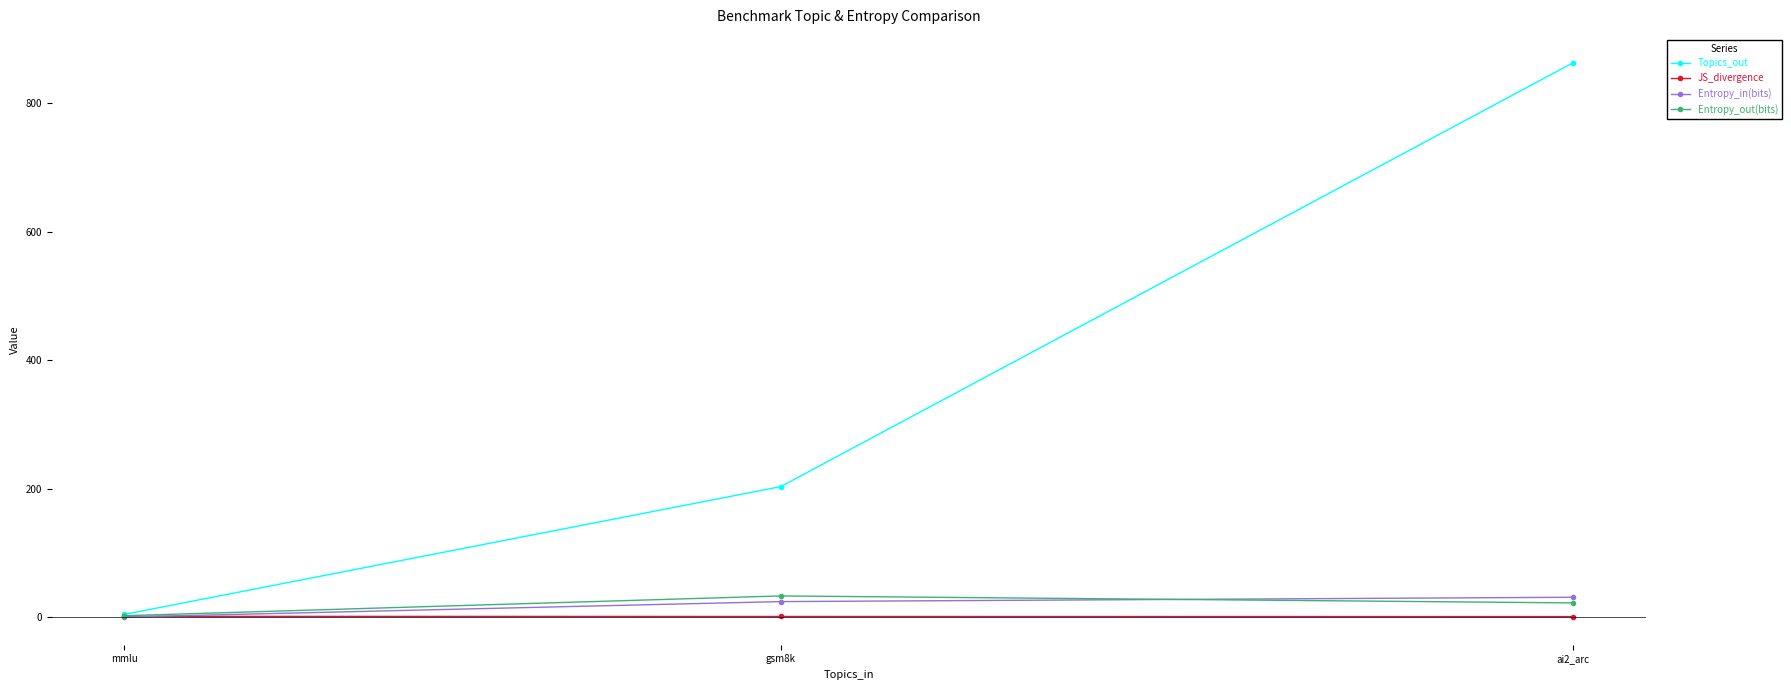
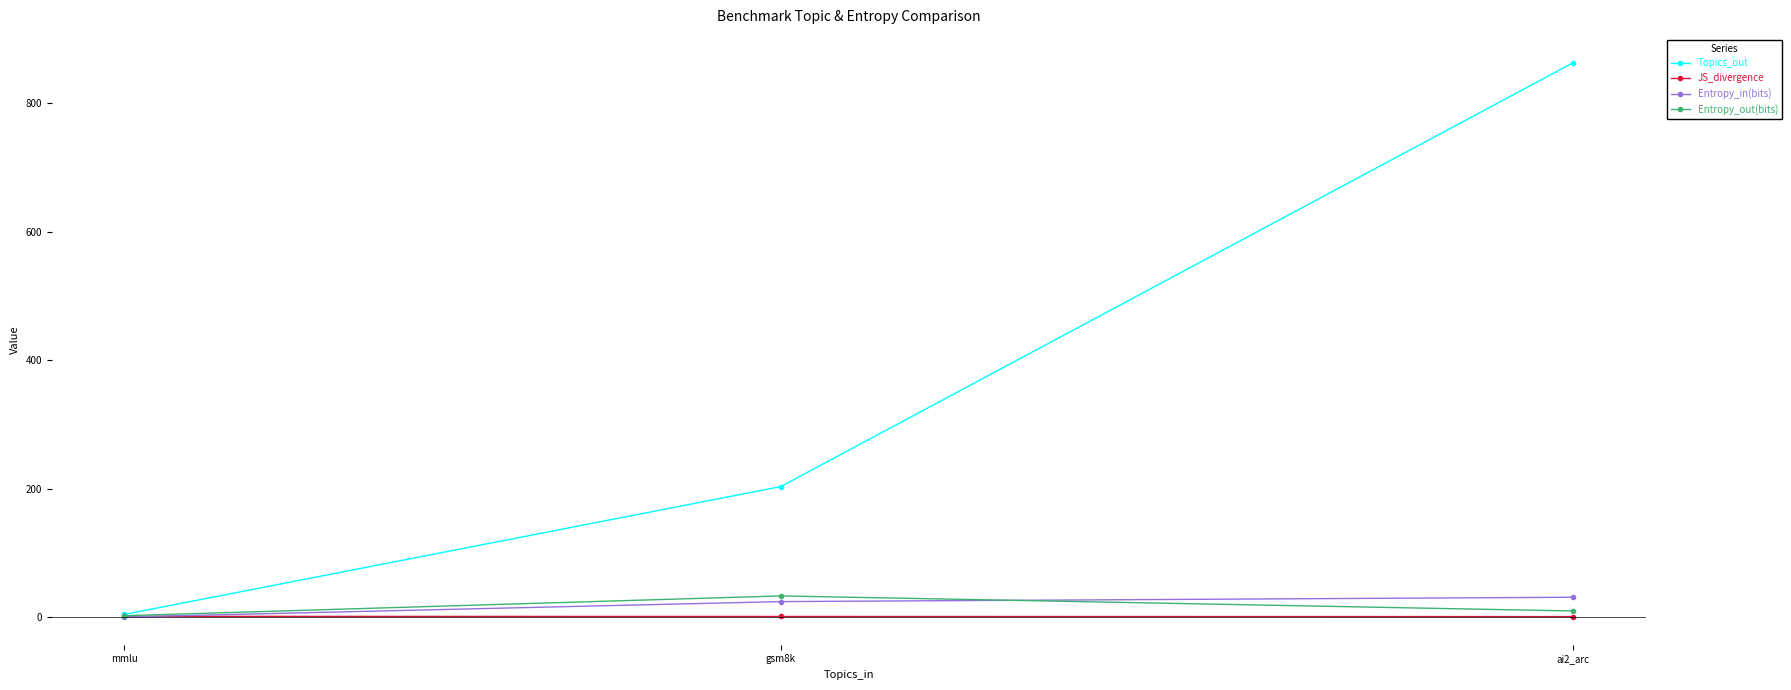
Entropy_out(bits), ai2_arc: 20 -> 10
